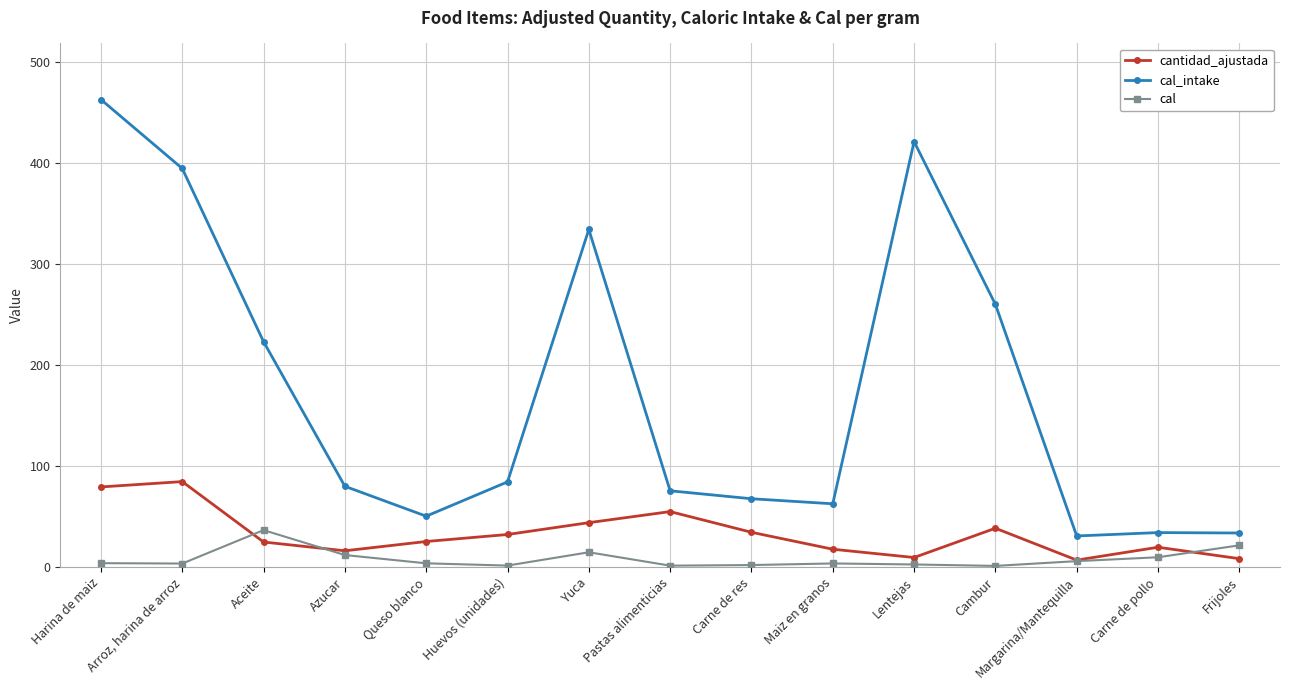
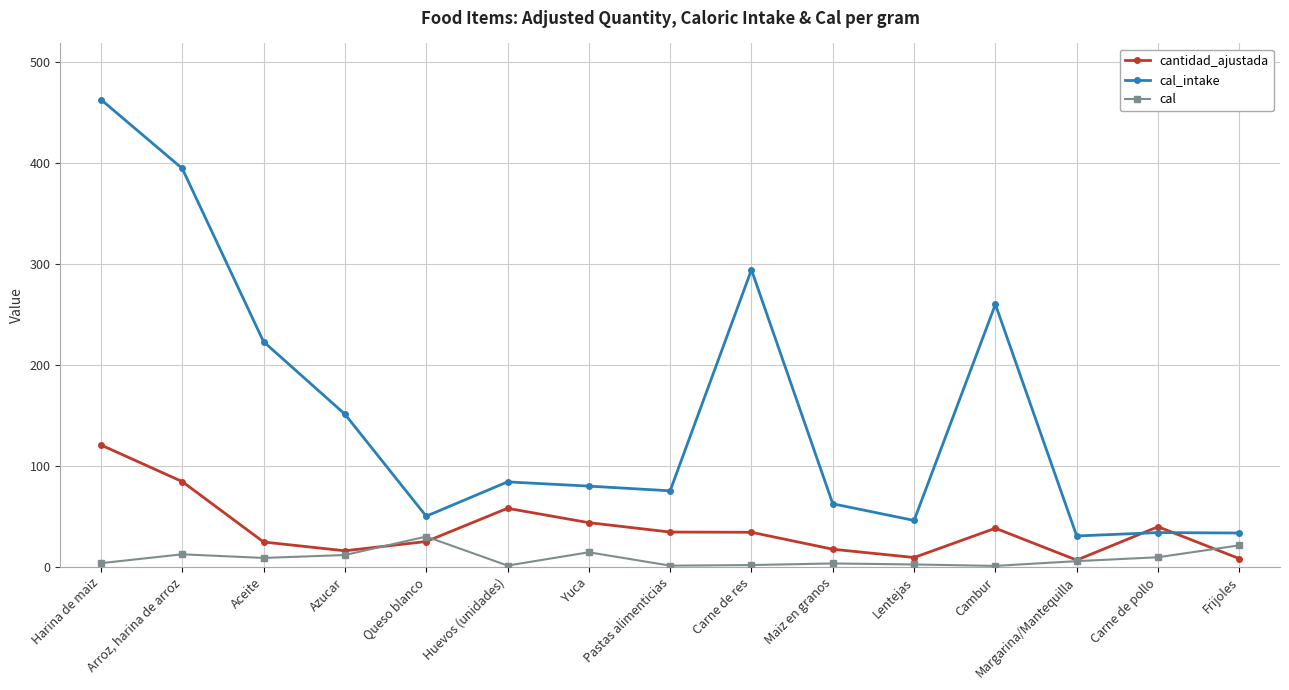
cantidad_ajustada, Harina de maiz: 79 -> 121
cal, Arroz, harina de arroz: 3 -> 13
cal, Aceite: 37 -> 9
cal_intake, Azucar: 80 -> 151
cal, Queso blanco: 4 -> 30
cantidad_ajustada, Huevos (unidades): 32 -> 58
cal_intake, Yuca: 334 -> 80
cantidad_ajustada, Pastas alimenticias: 55 -> 35
cal_intake, Carne de res: 68 -> 294
cal_intake, Lentejas: 421 -> 46
cantidad_ajustada, Carne de pollo: 20 -> 40
